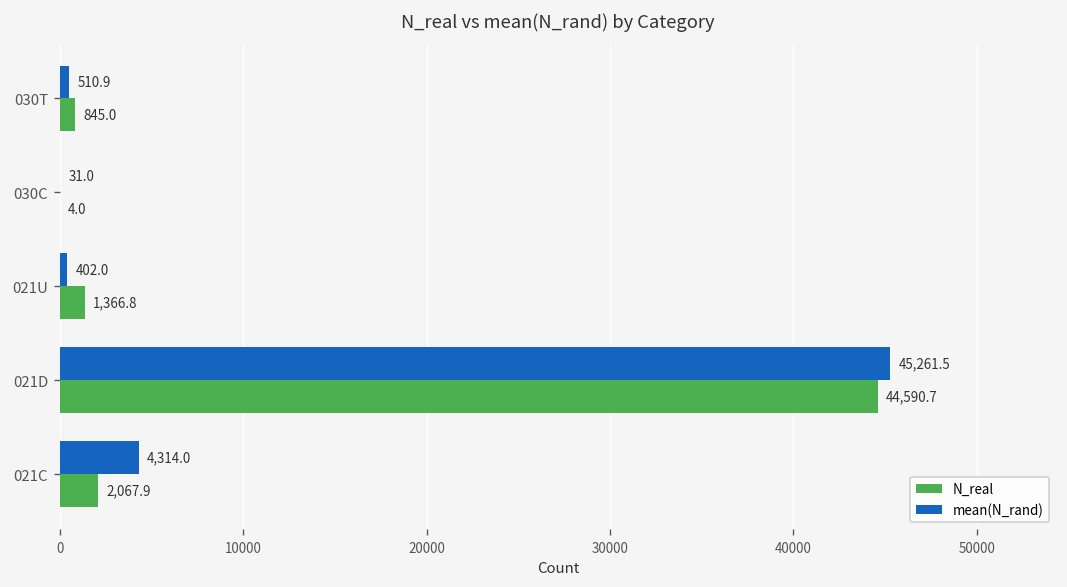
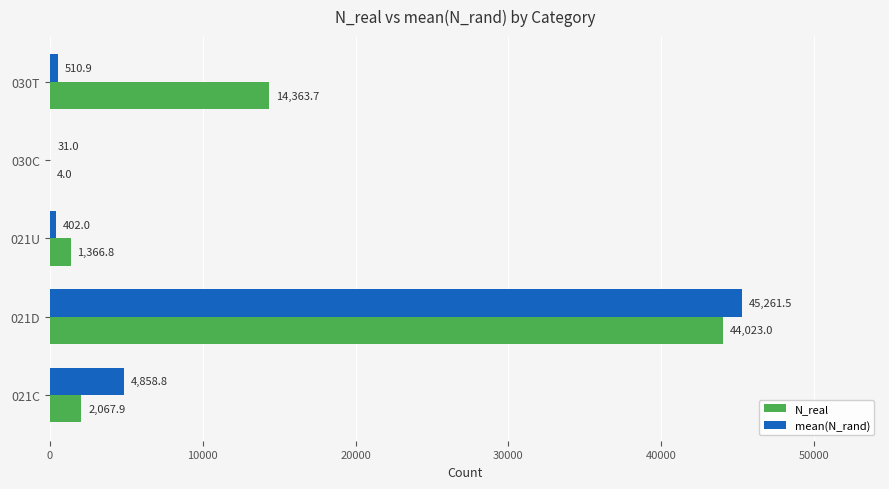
N_real, 030T: 845.0 -> 14,363.7
N_real, 021D: 44,590.7 -> 44,023.0
mean(N_rand), 021C: 4,314.0 -> 4,858.8
